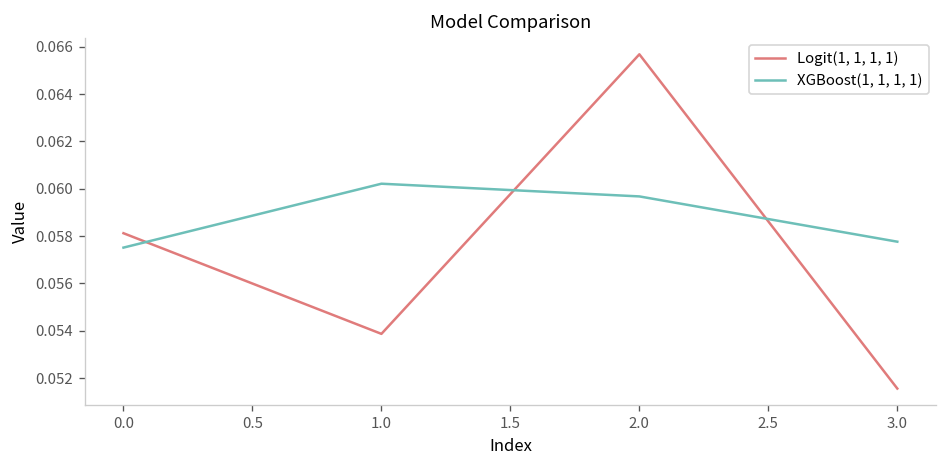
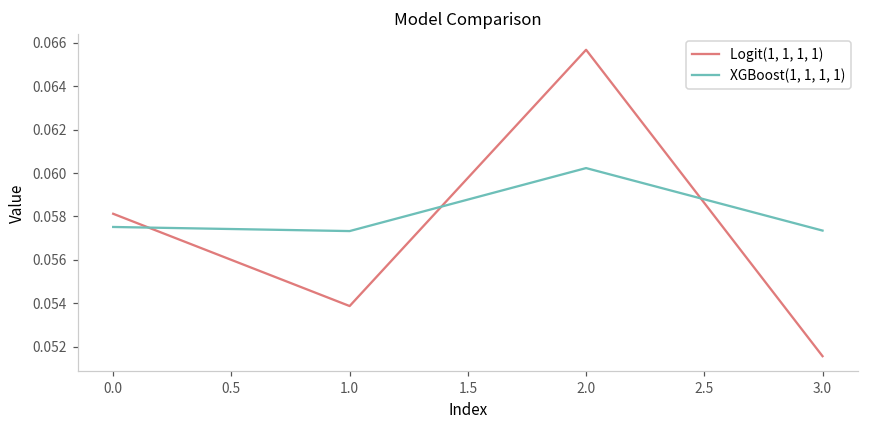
XGBoost(1, 1, 1, 1), 1.0: 0.0602 -> 0.0573
XGBoost(1, 1, 1, 1), 2.0: 0.0597 -> 0.0602
XGBoost(1, 1, 1, 1), 3.0: 0.0578 -> 0.0573
